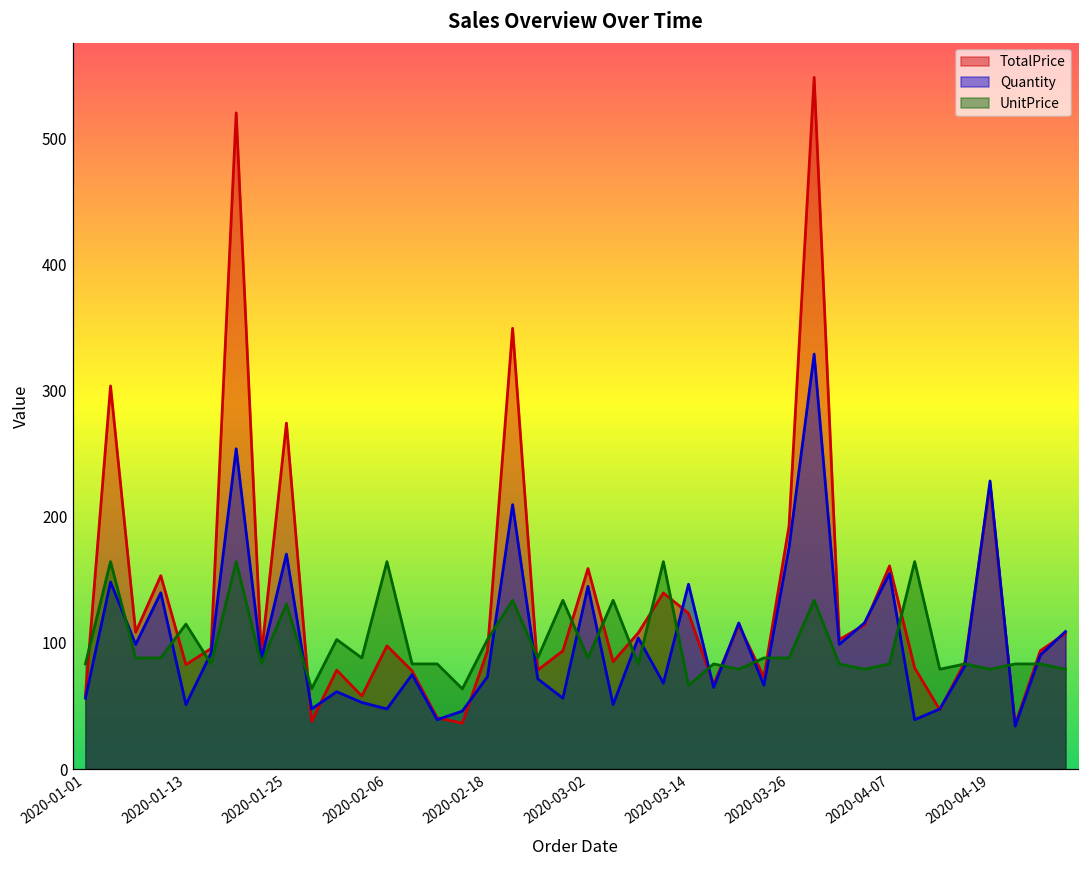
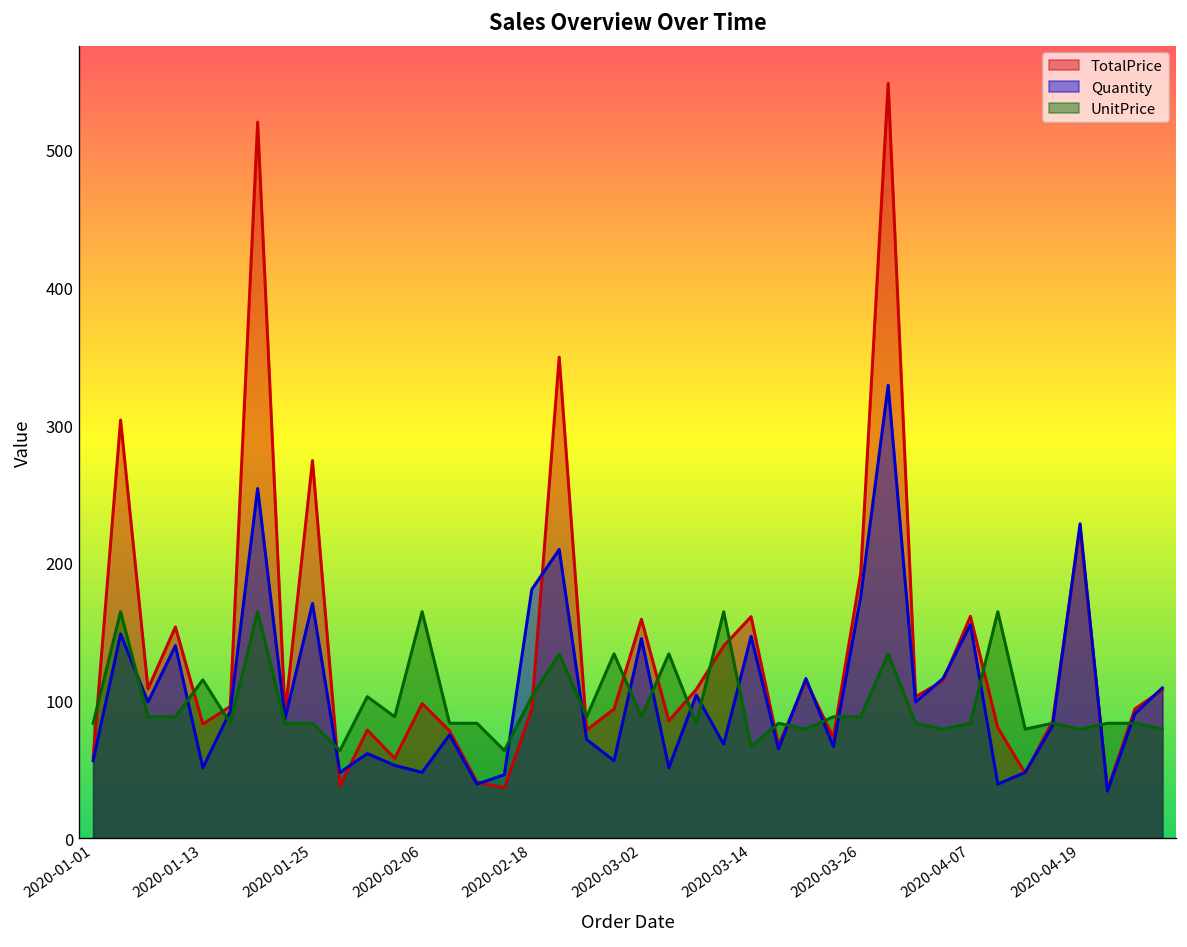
UnitPrice, 2020-01-25: 131 -> 83
Quantity, 2020-02-18: 73 -> 181
TotalPrice, 2020-03-14: 124 -> 161
